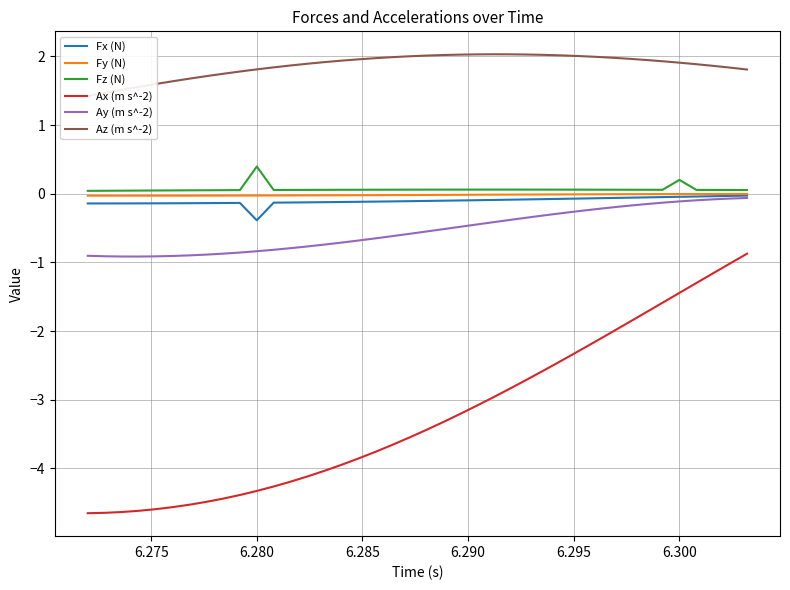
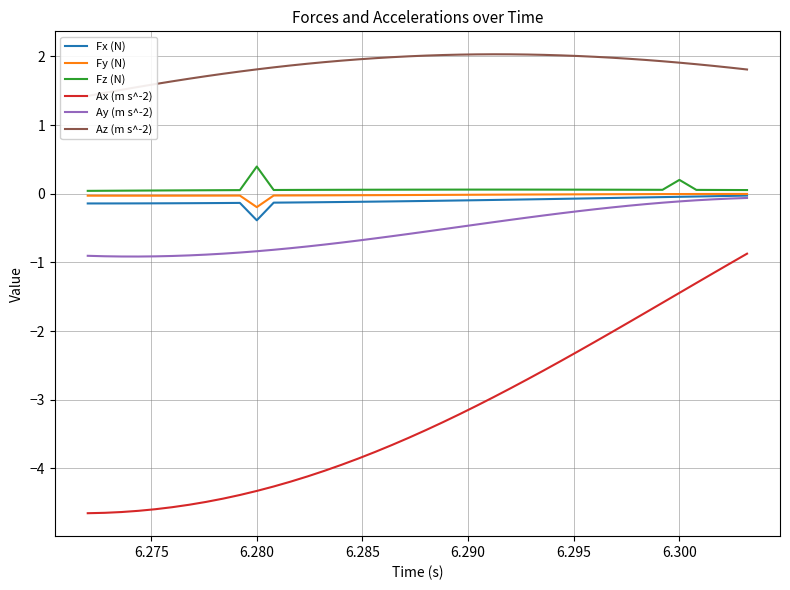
Fy (N), 6.280: 0.0 -> -0.2
